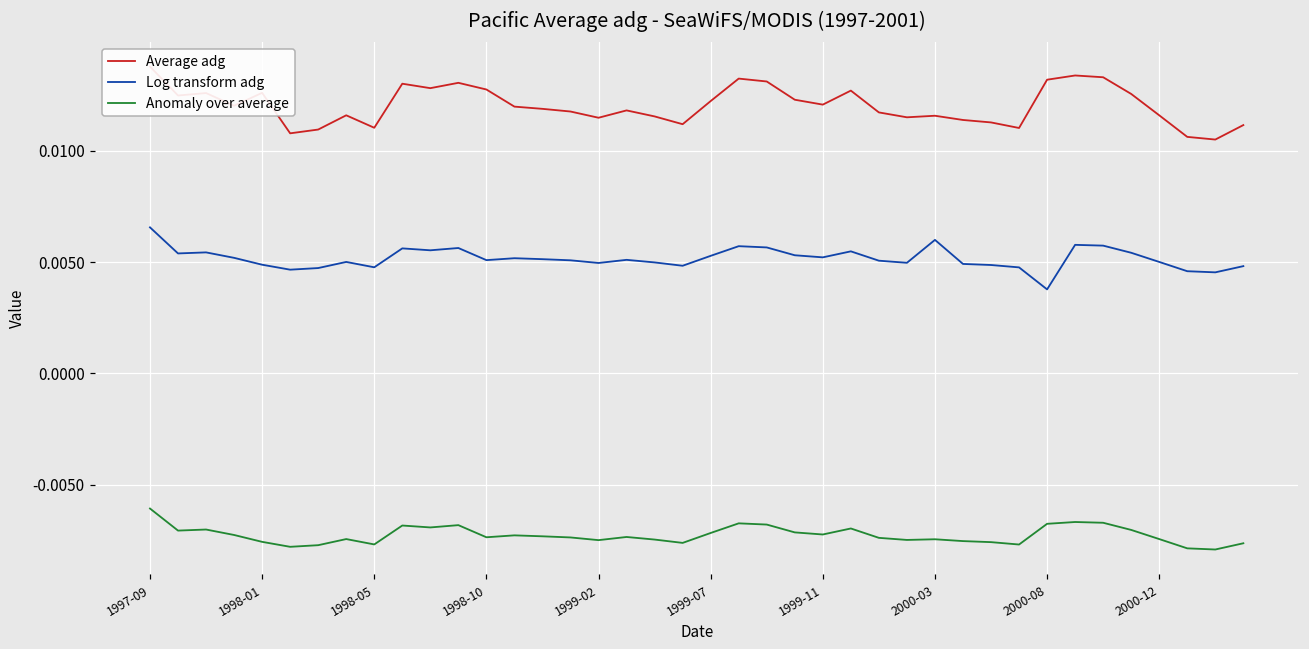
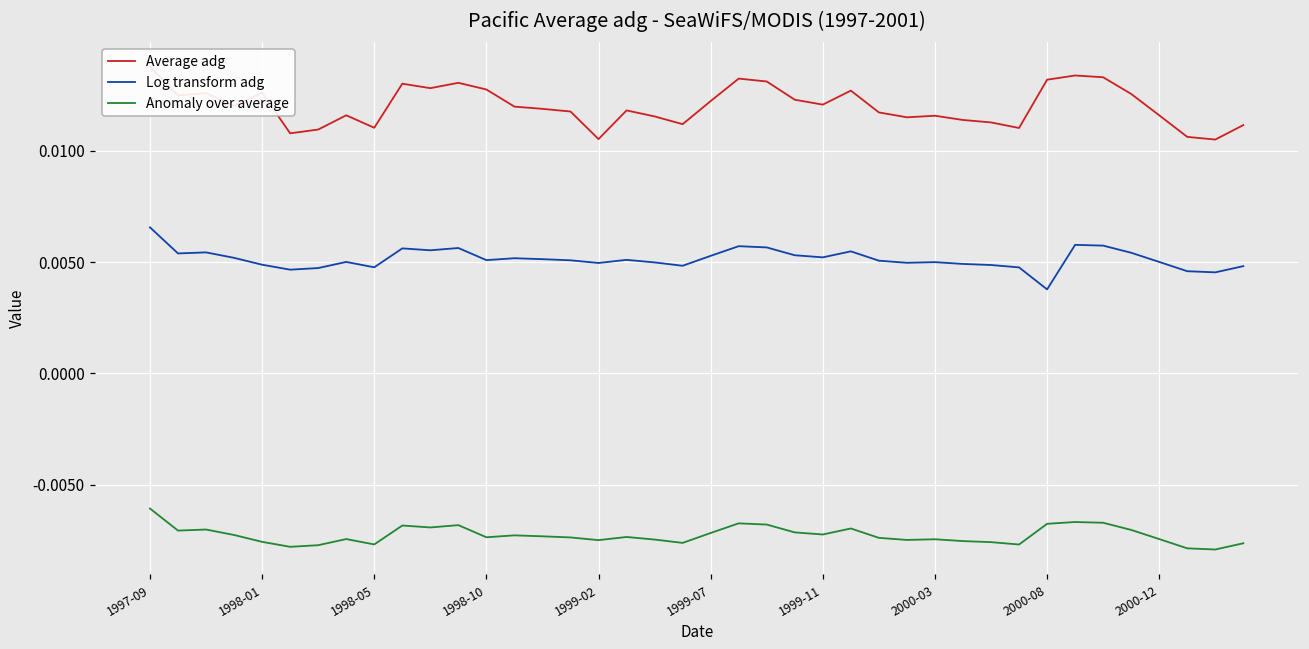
Average adg, 1999-02: 0.0115 -> 0.0105
Log transform adg, 2000-03: 0.006 -> 0.005
